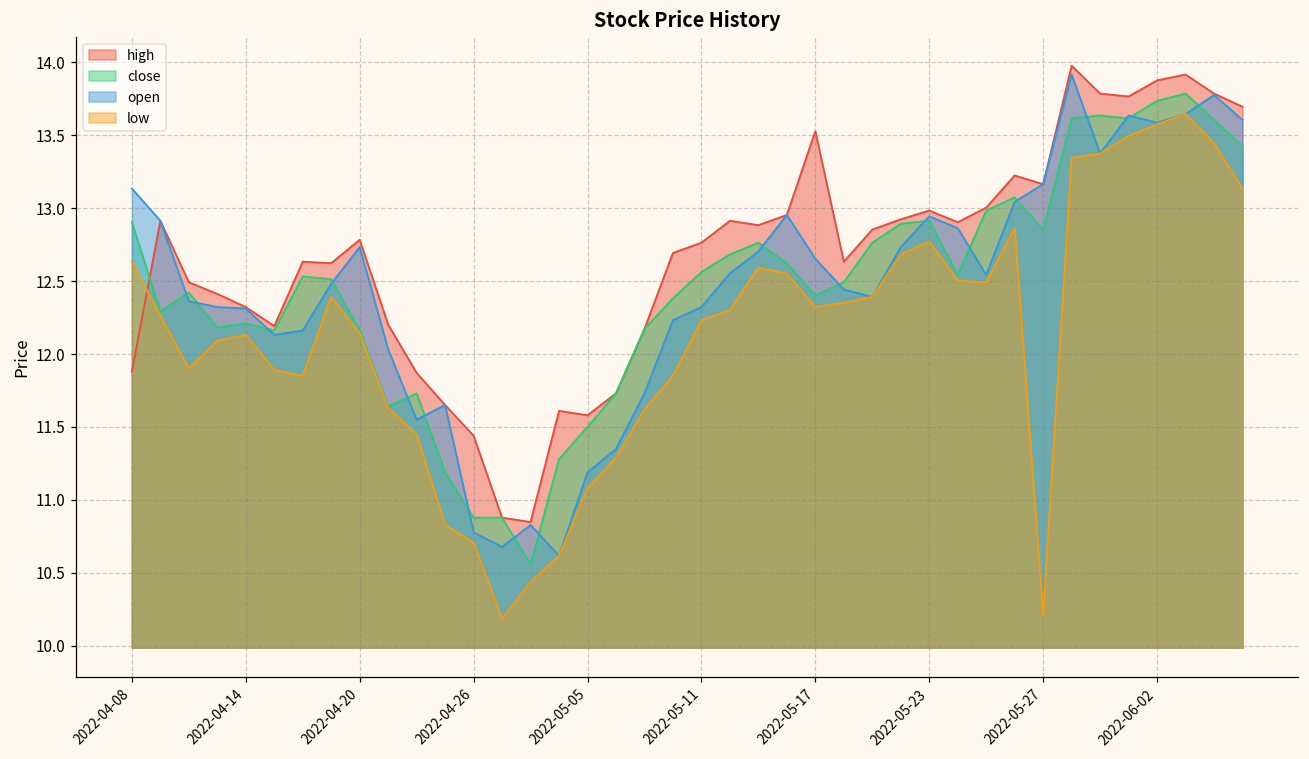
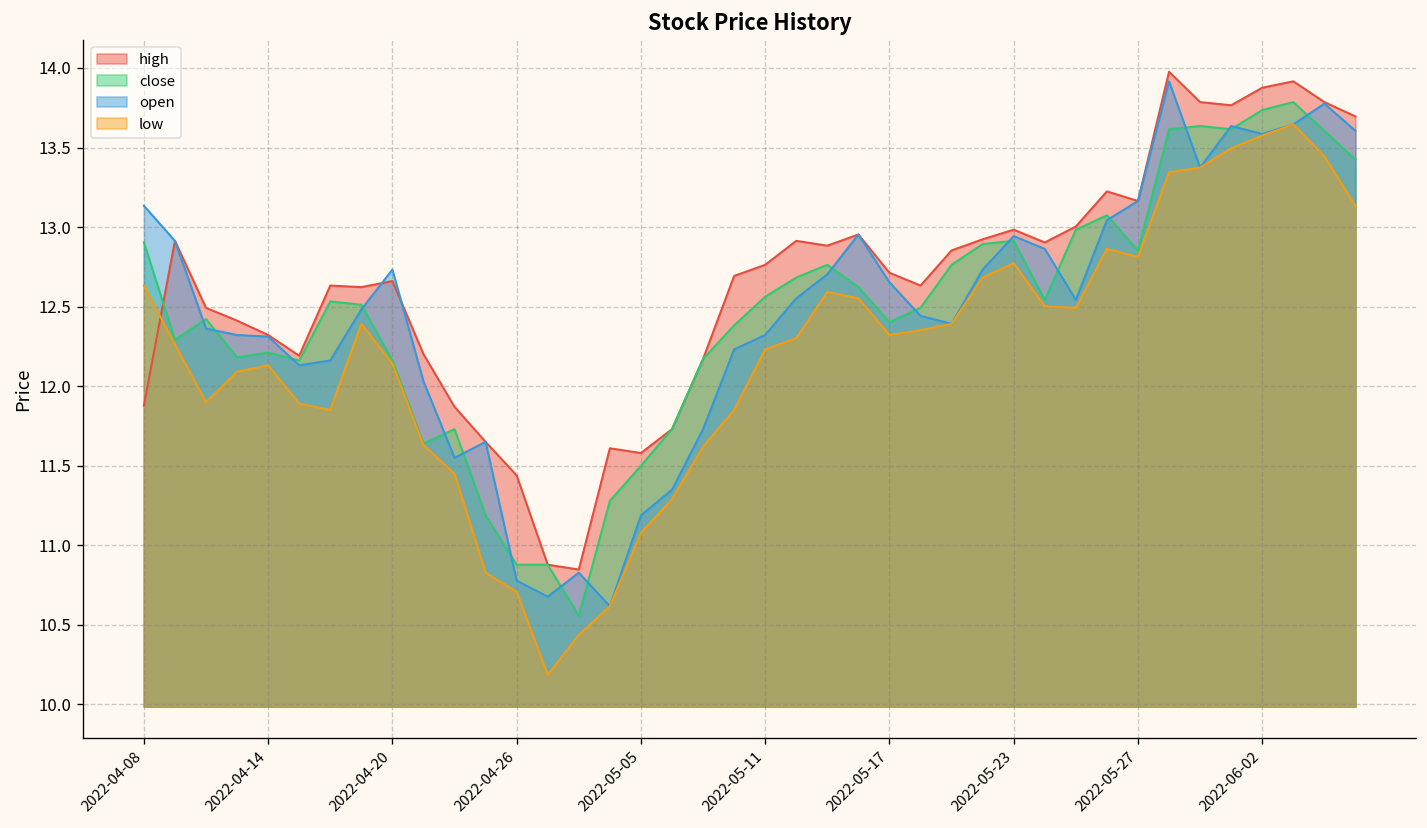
high, 2022-04-20: 12.78 -> 12.66
high, 2022-05-17: 13.53 -> 12.71
low, 2022-05-27: 10.21 -> 12.81
